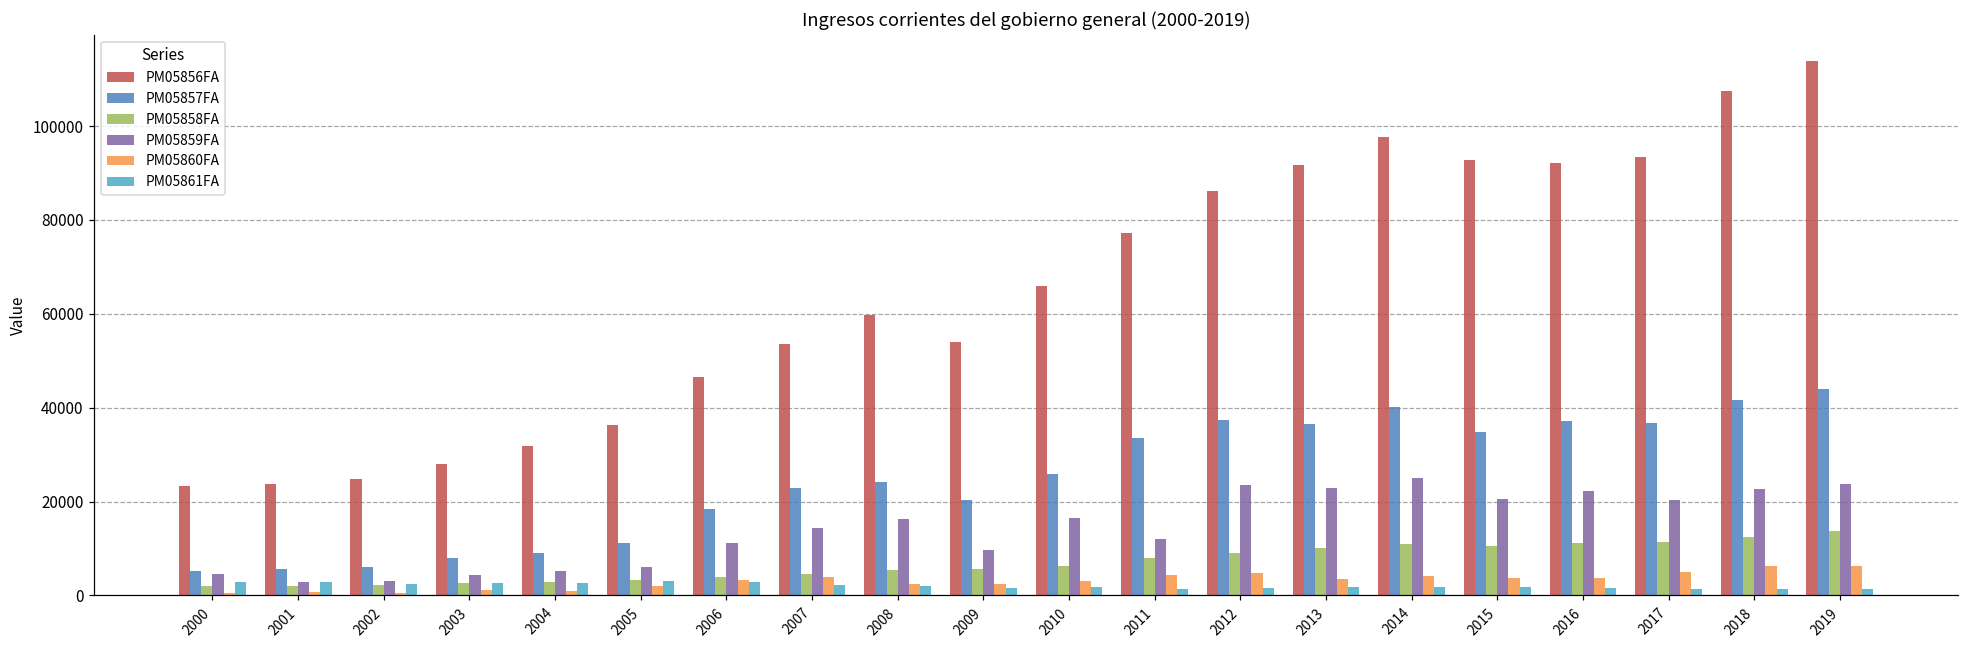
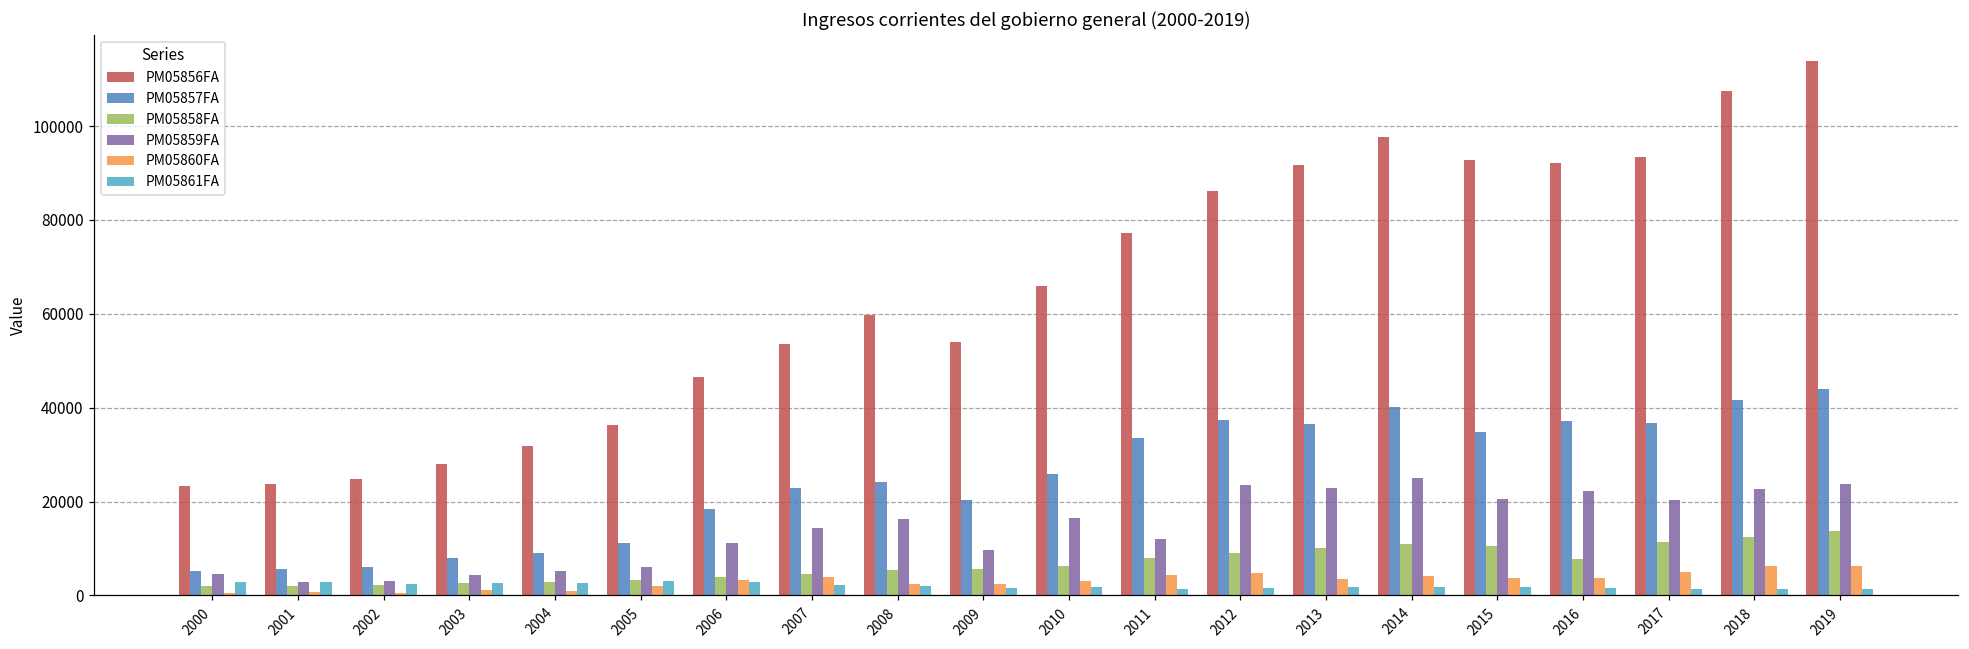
PM05858FA, 2016: 11000 -> 8000
